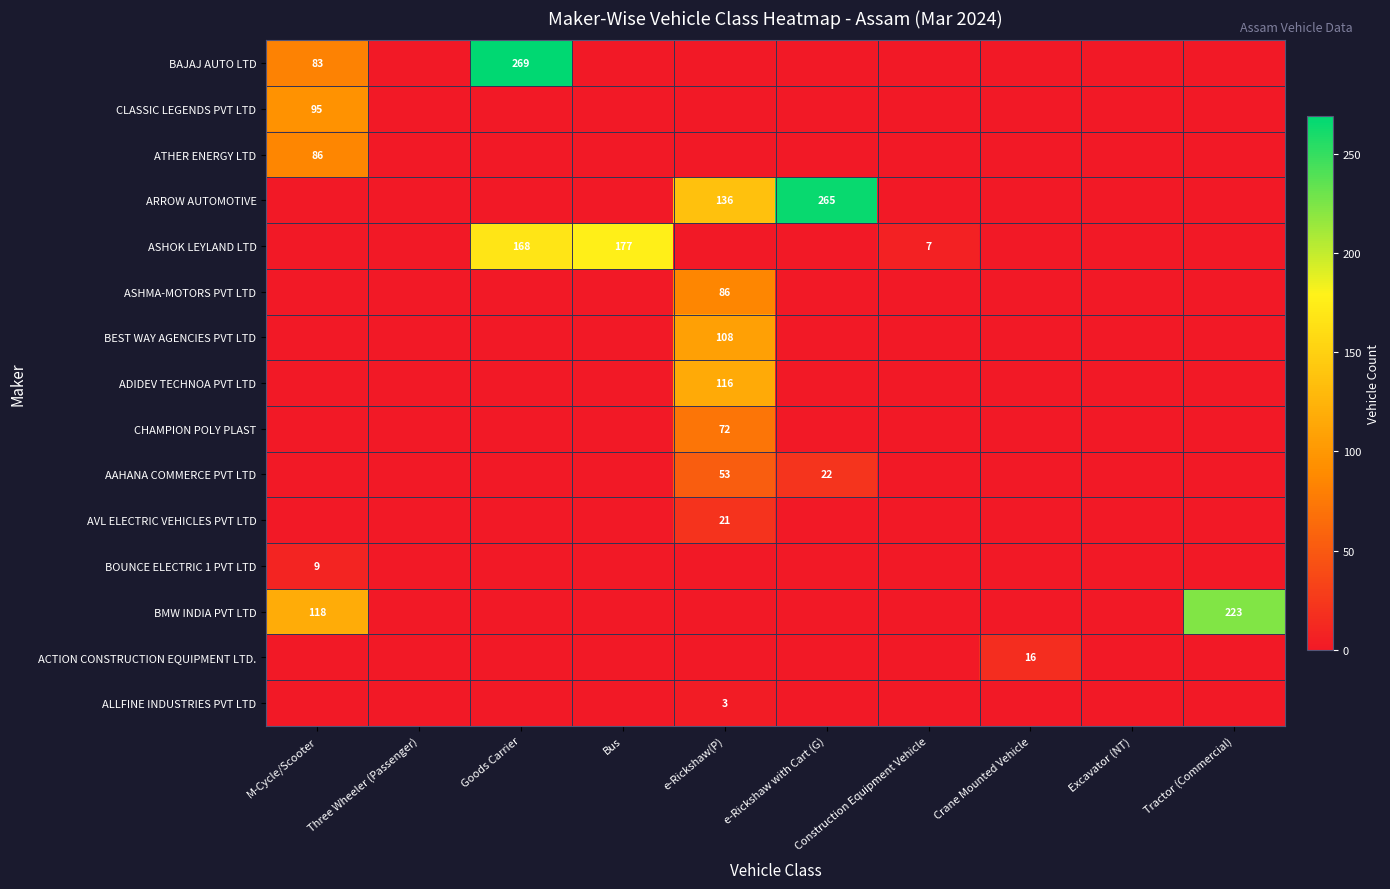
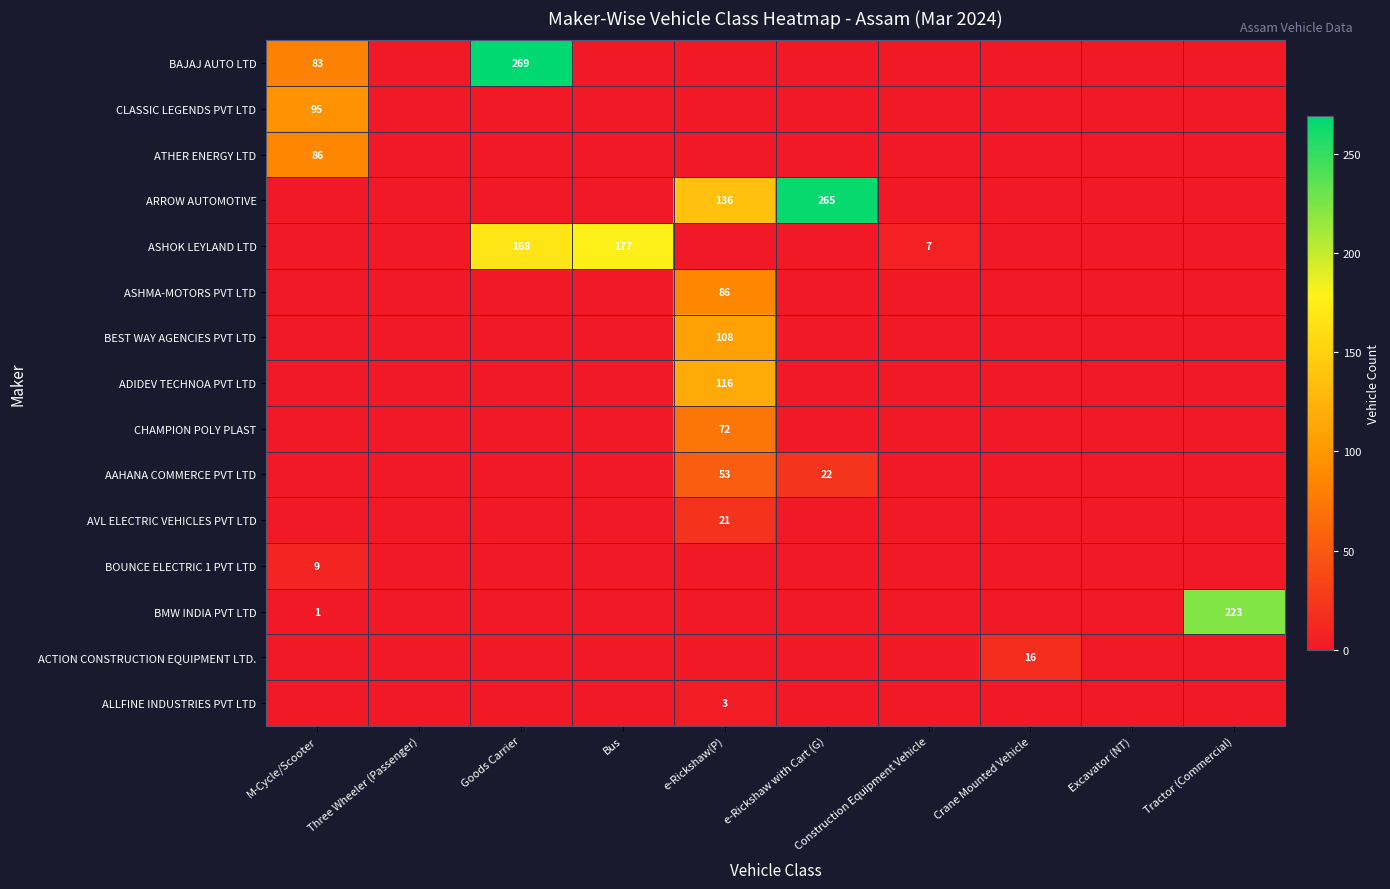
BMW INDIA PVT LTD, M-Cycle/Scooter: 118 -> 1
